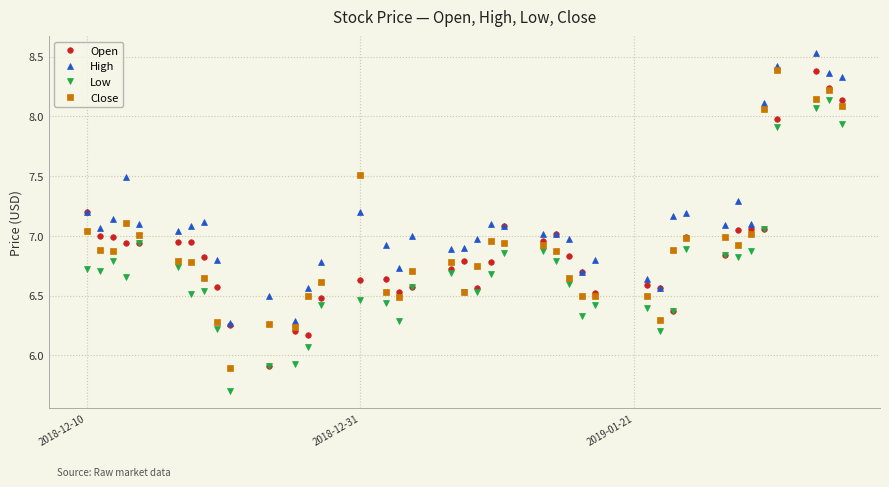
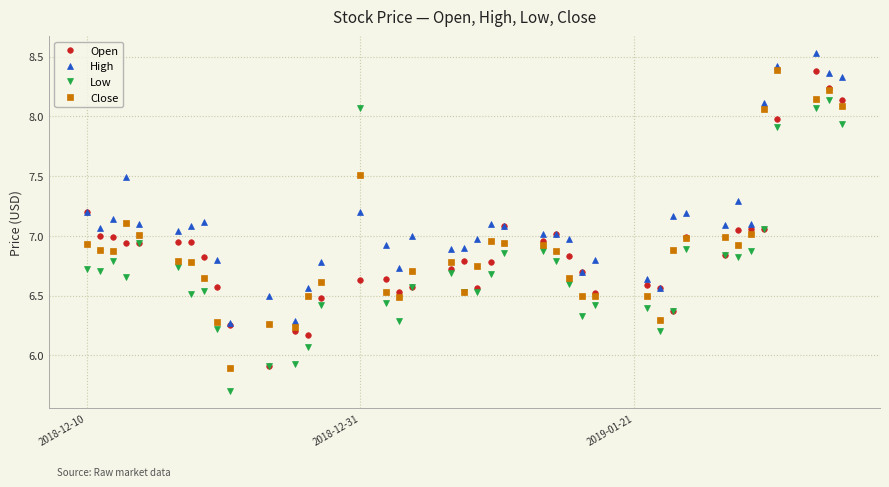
Close, 2018-12-10: 7.04 -> 6.93
Low, 2018-12-31: 6.46 -> 8.07
